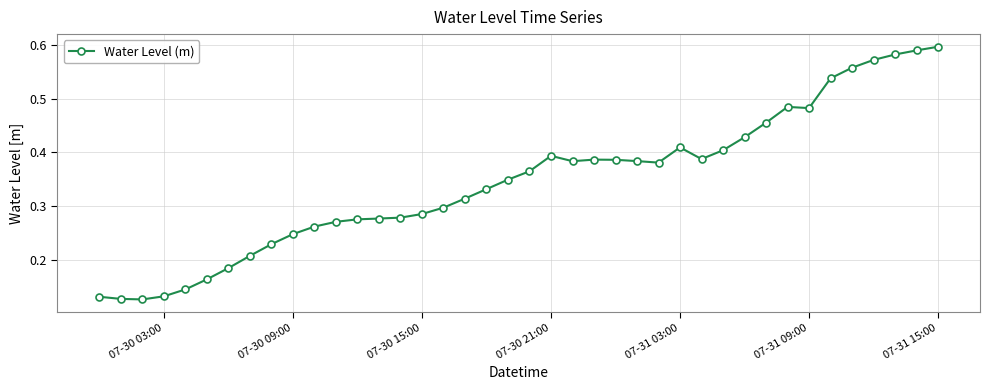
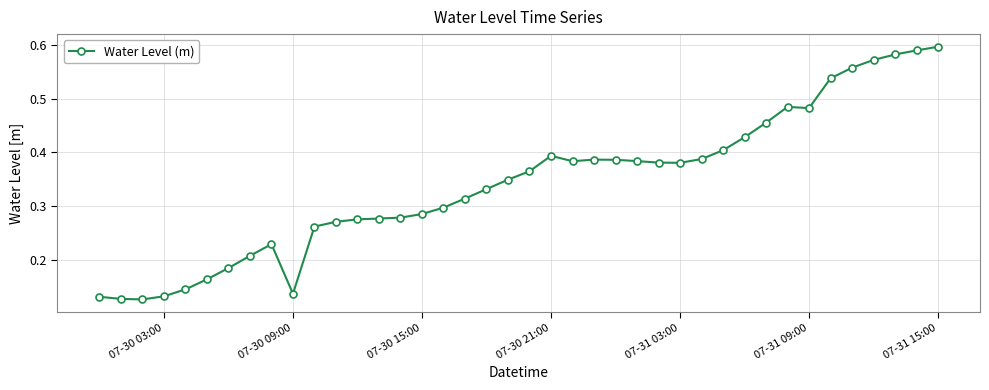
07-30 09:00: 0.25 -> 0.14
07-31 03:00: 0.41 -> 0.38
